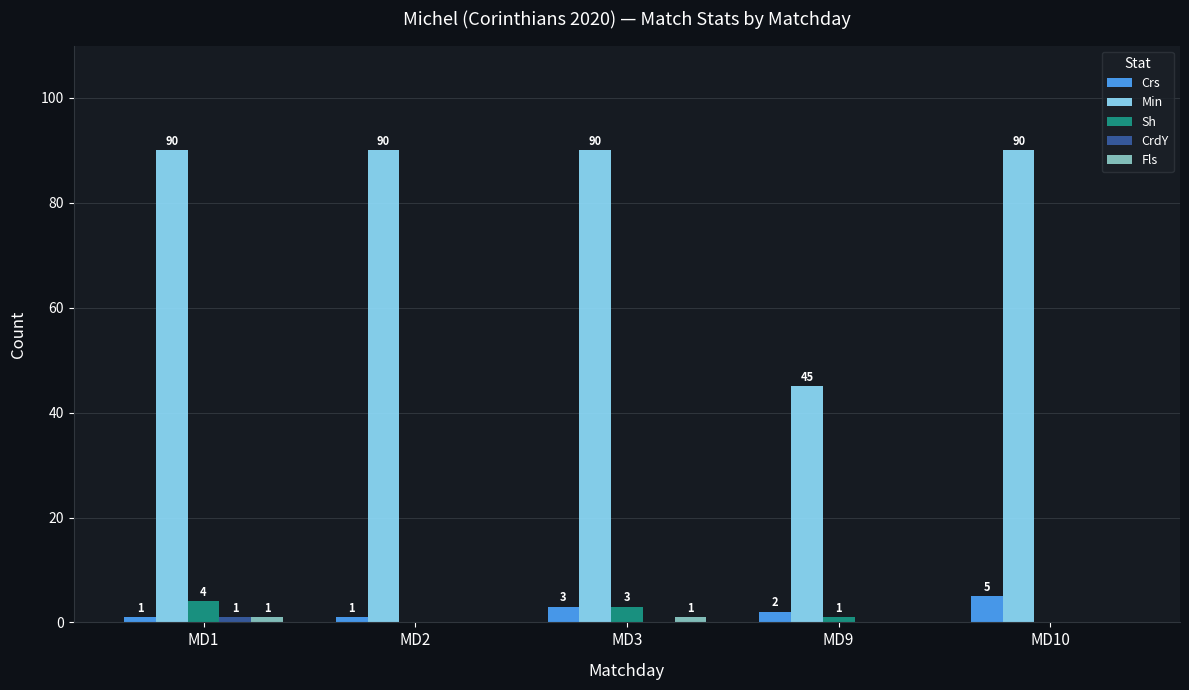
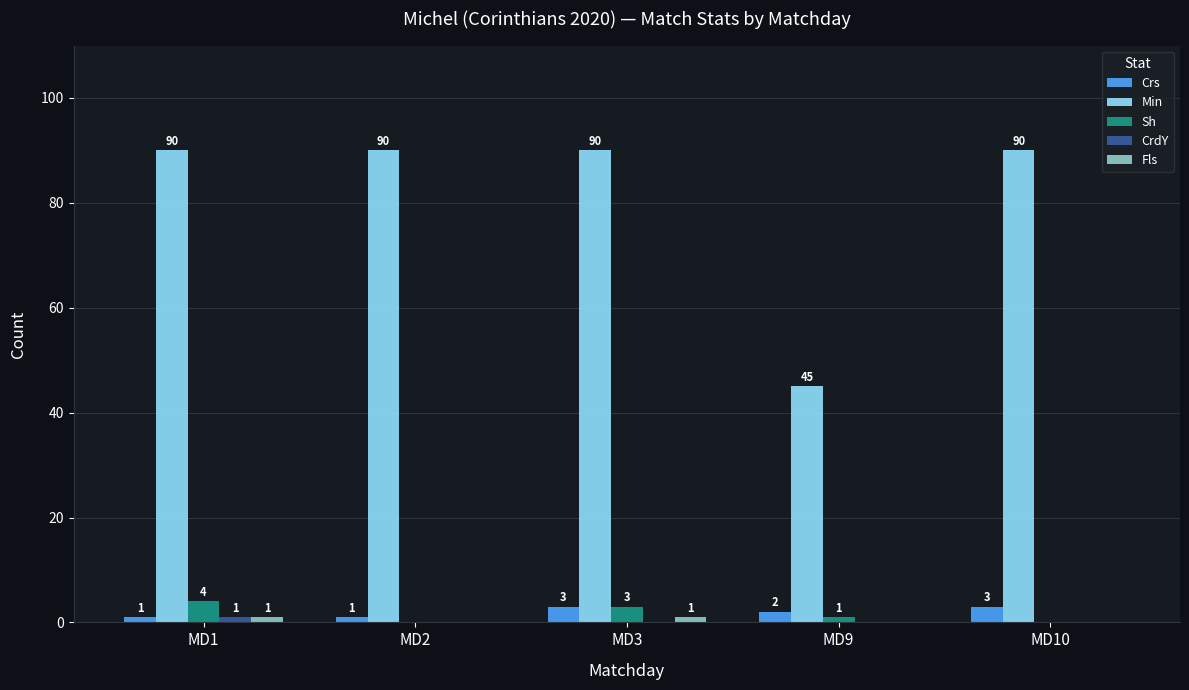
Crs, MD10: 5 -> 3
